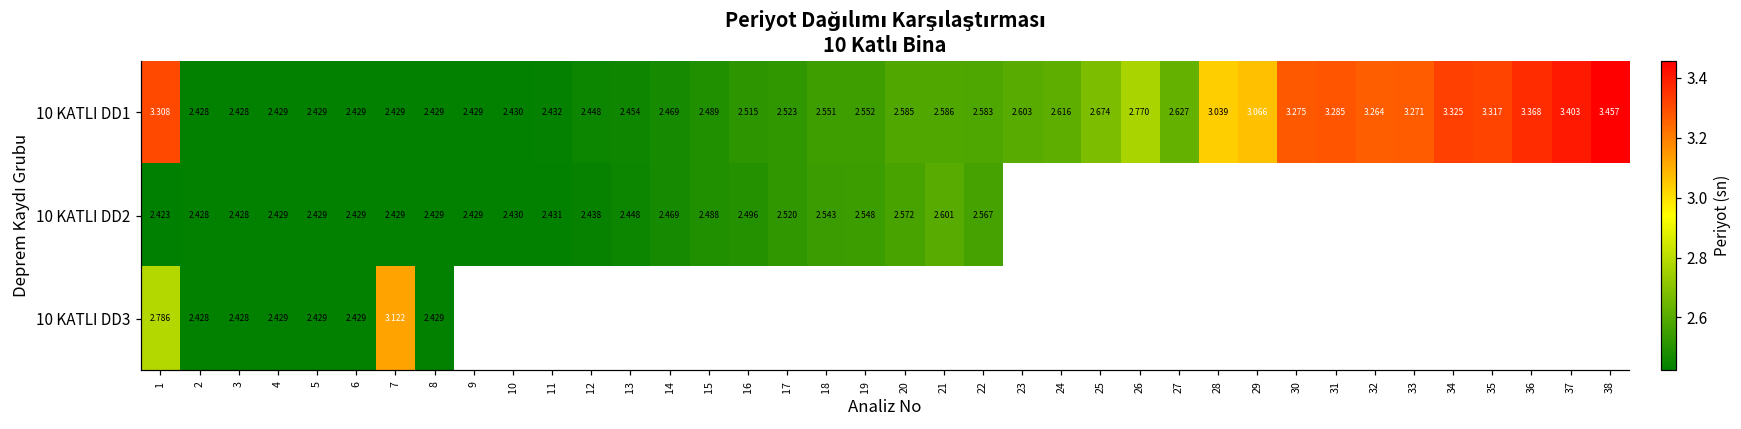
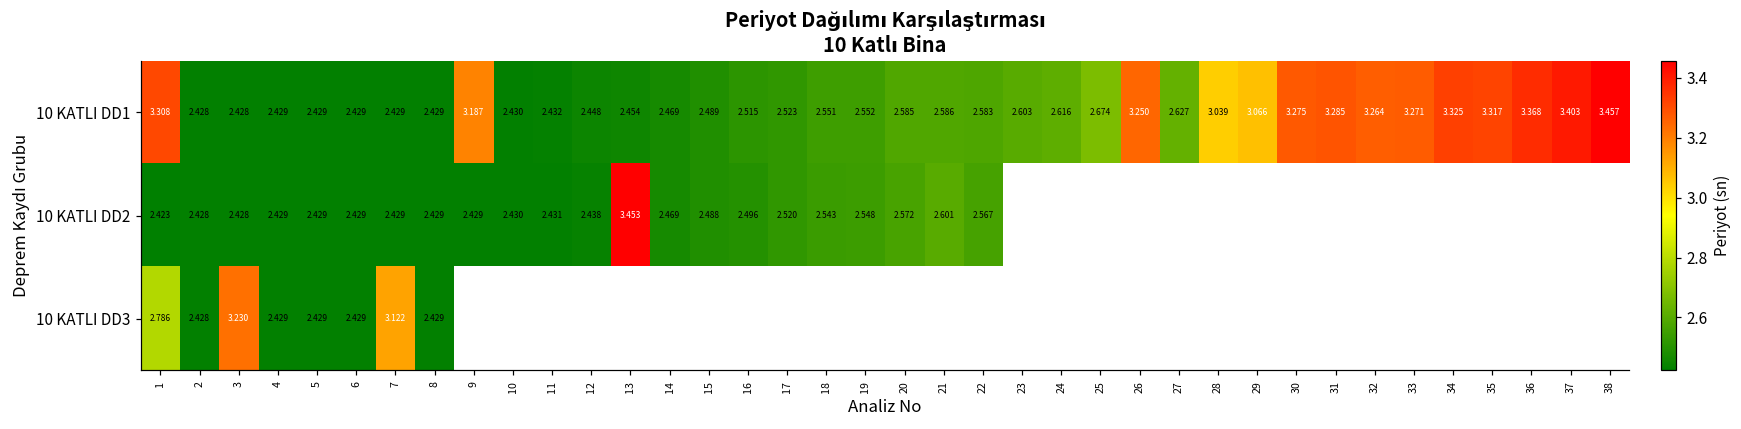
10 KATLI DD1, 9: 2.429 -> 3.187
10 KATLI DD1, 26: 2.770 -> 3.250
10 KATLI DD2, 13: 2.448 -> 3.453
10 KATLI DD3, 3: 2.428 -> 3.230
